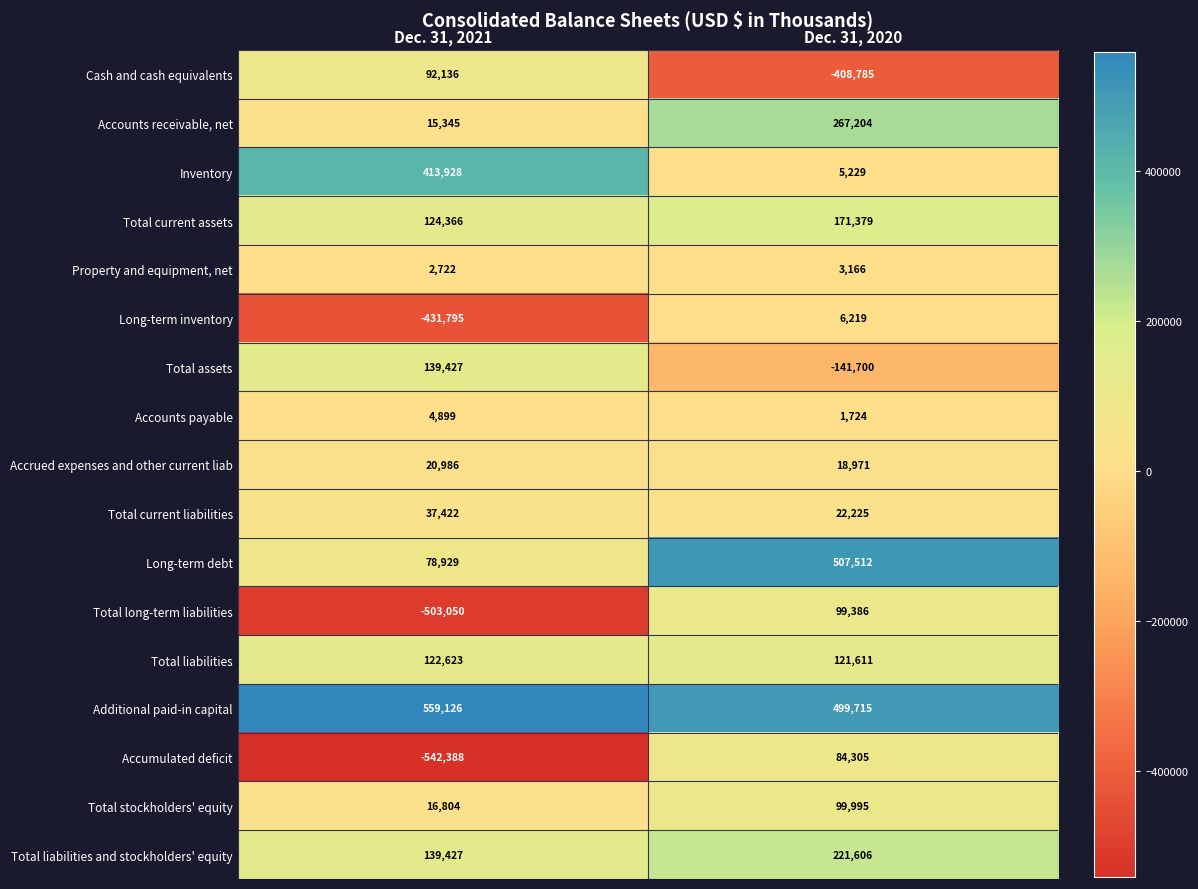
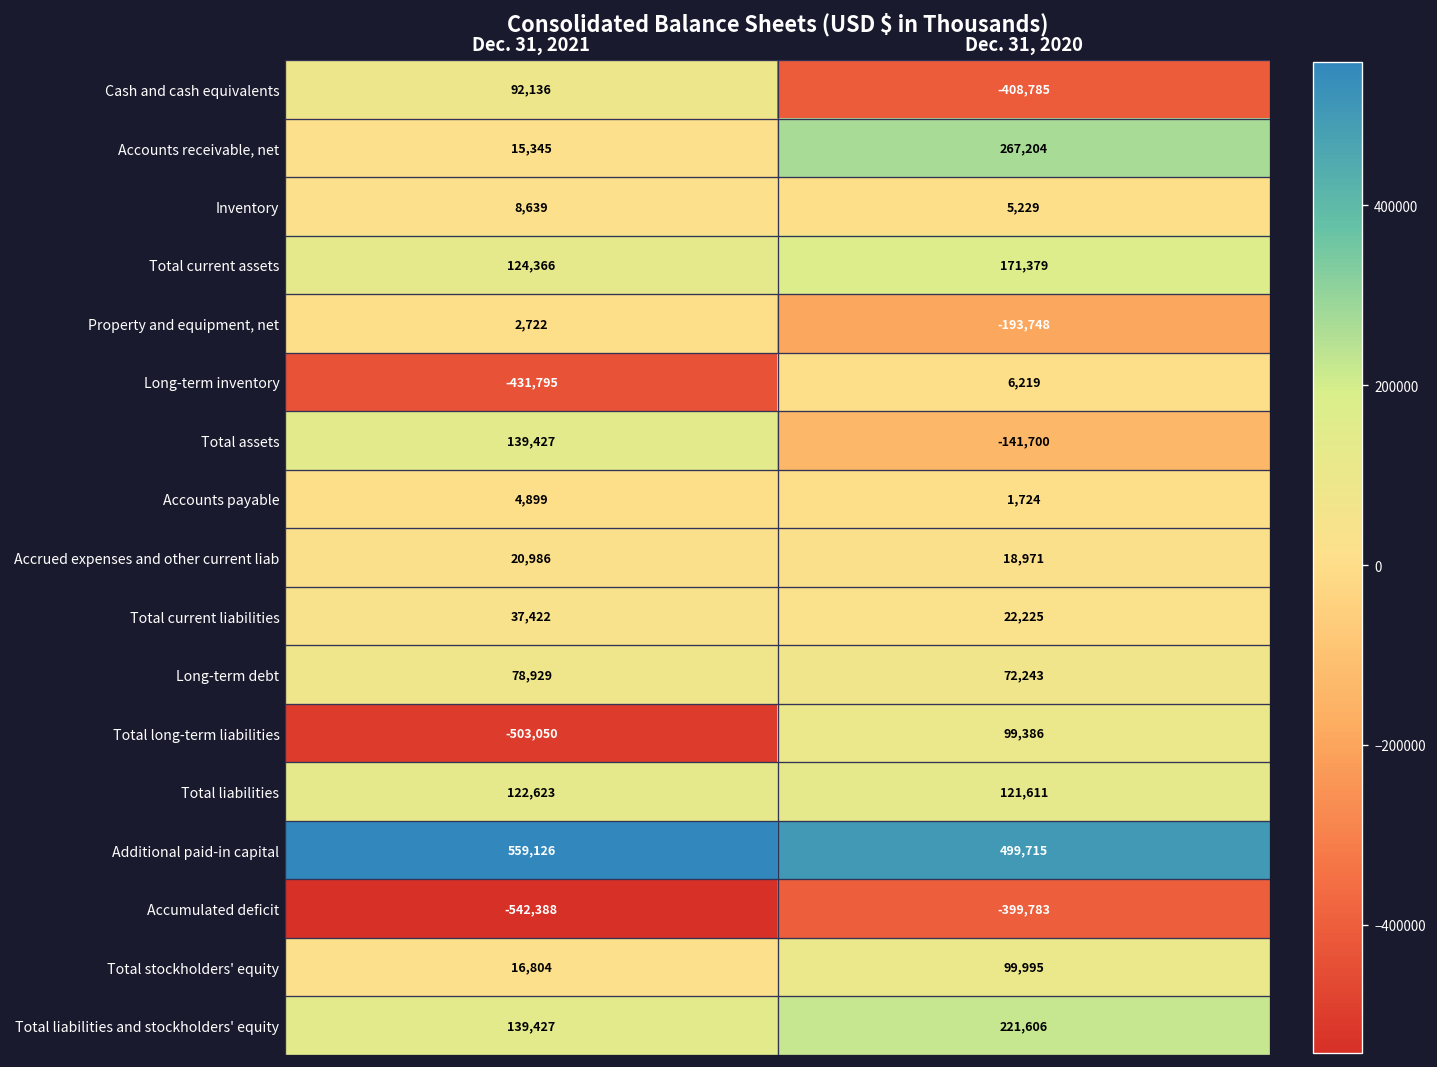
Inventory, Dec. 31, 2021: 413,928 -> 8,639
Property and equipment, net, Dec. 31, 2020: 3,166 -> -193,748
Long-term debt, Dec. 31, 2020: 507,512 -> 72,243
Accumulated deficit, Dec. 31, 2020: 84,305 -> -399,783
